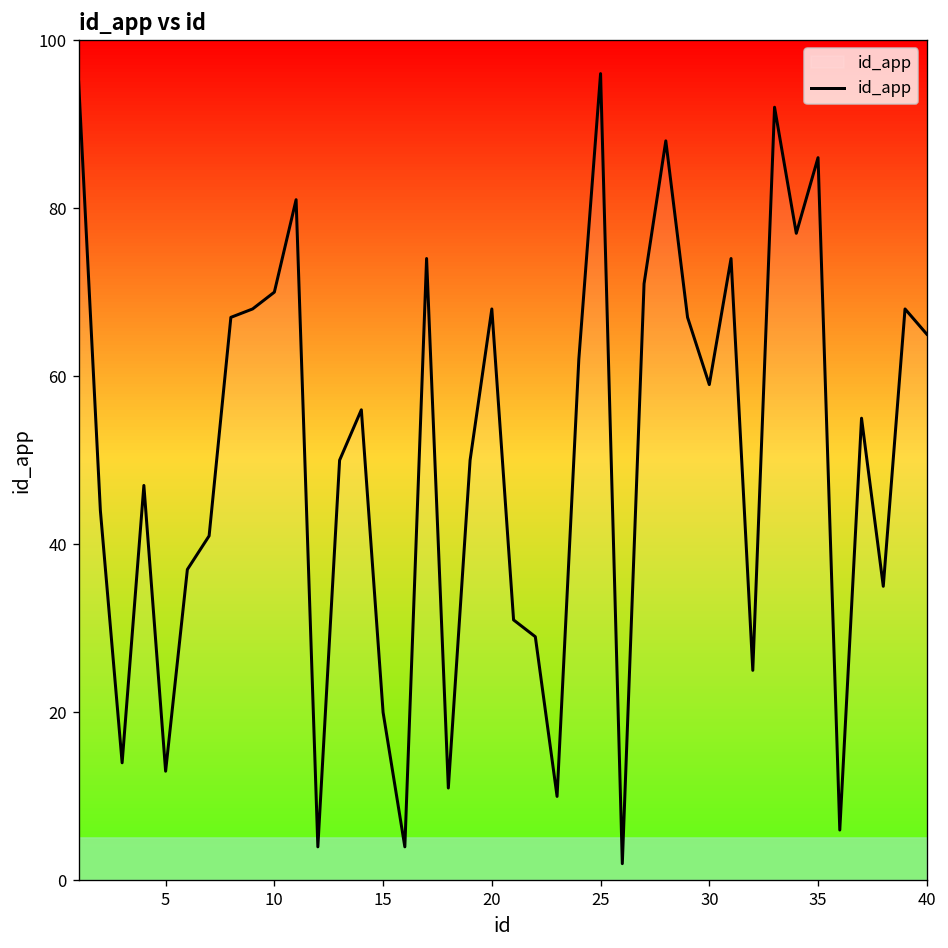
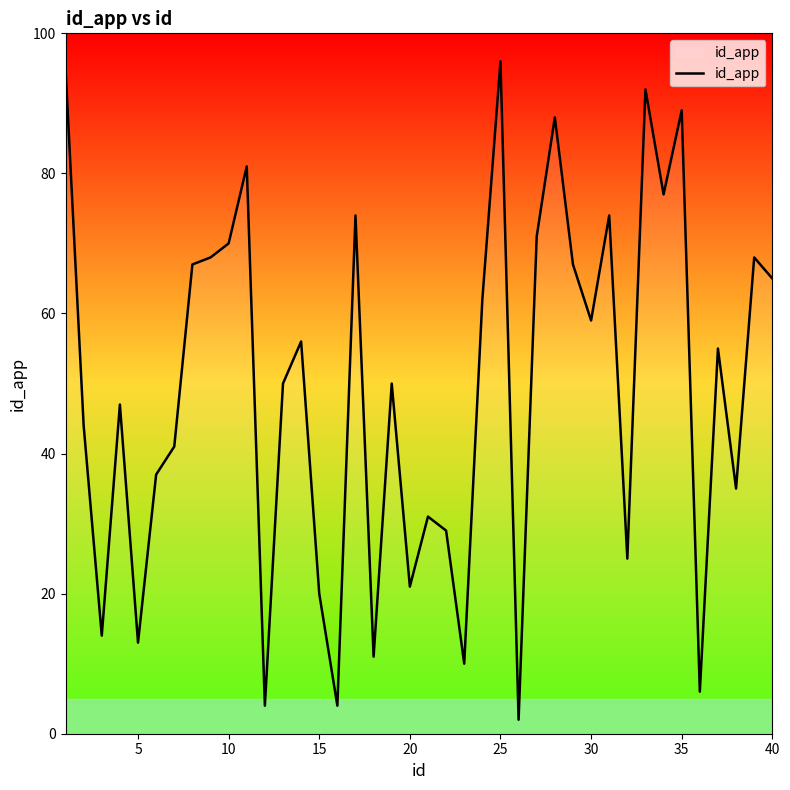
20: 68 -> 21
35: 86 -> 89
